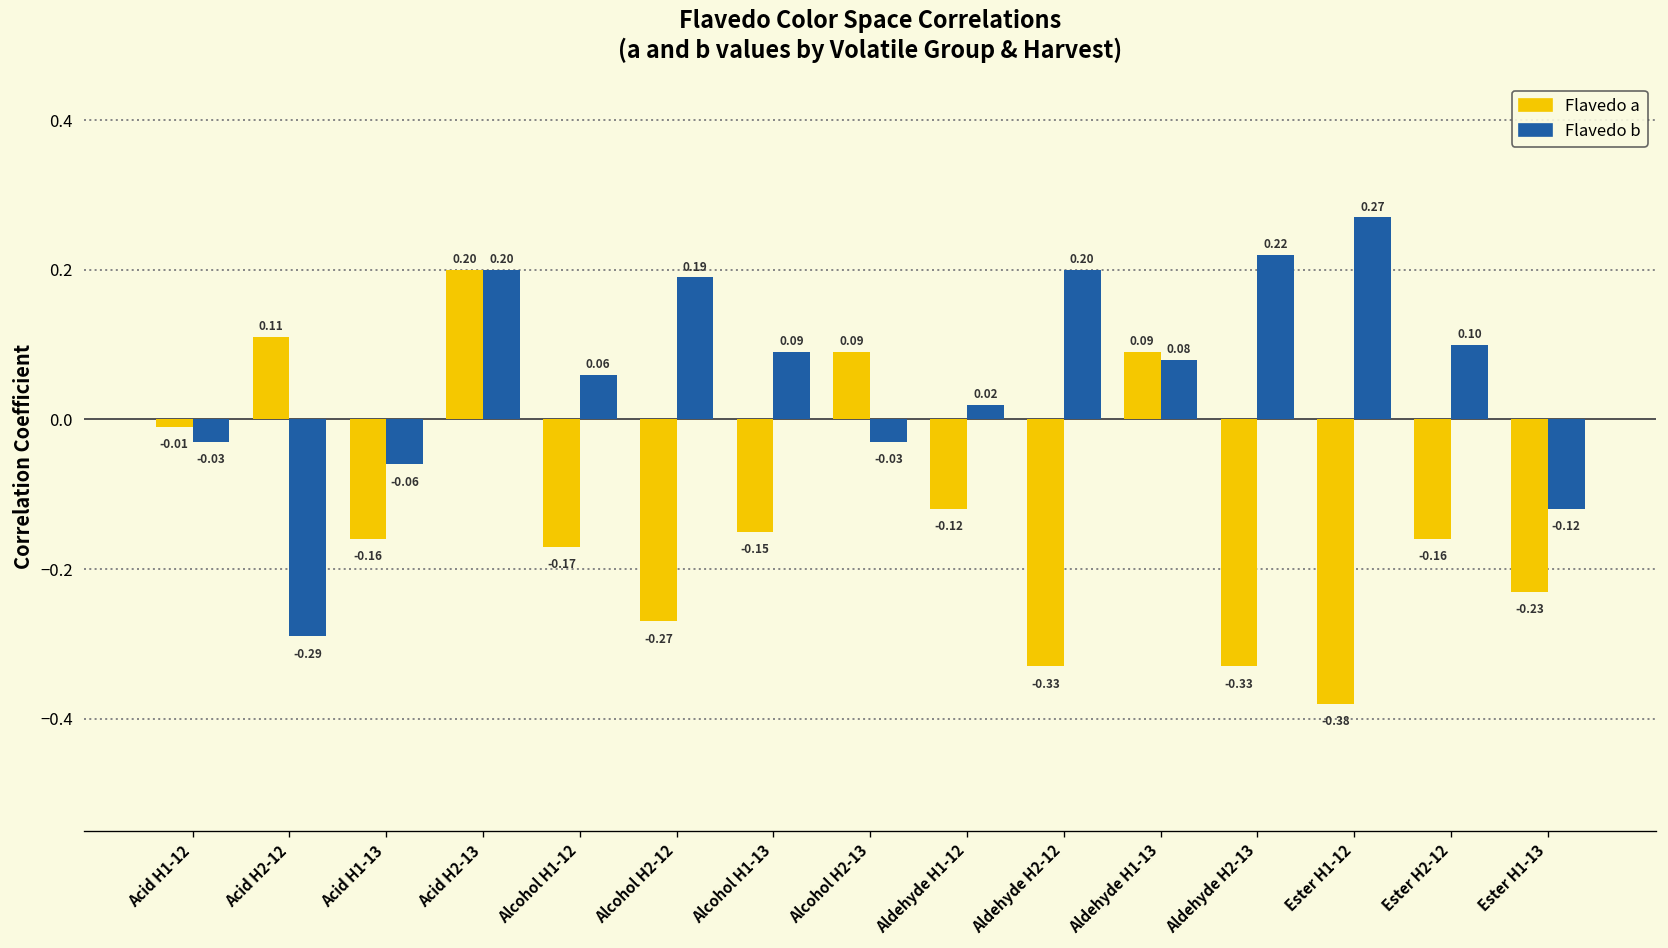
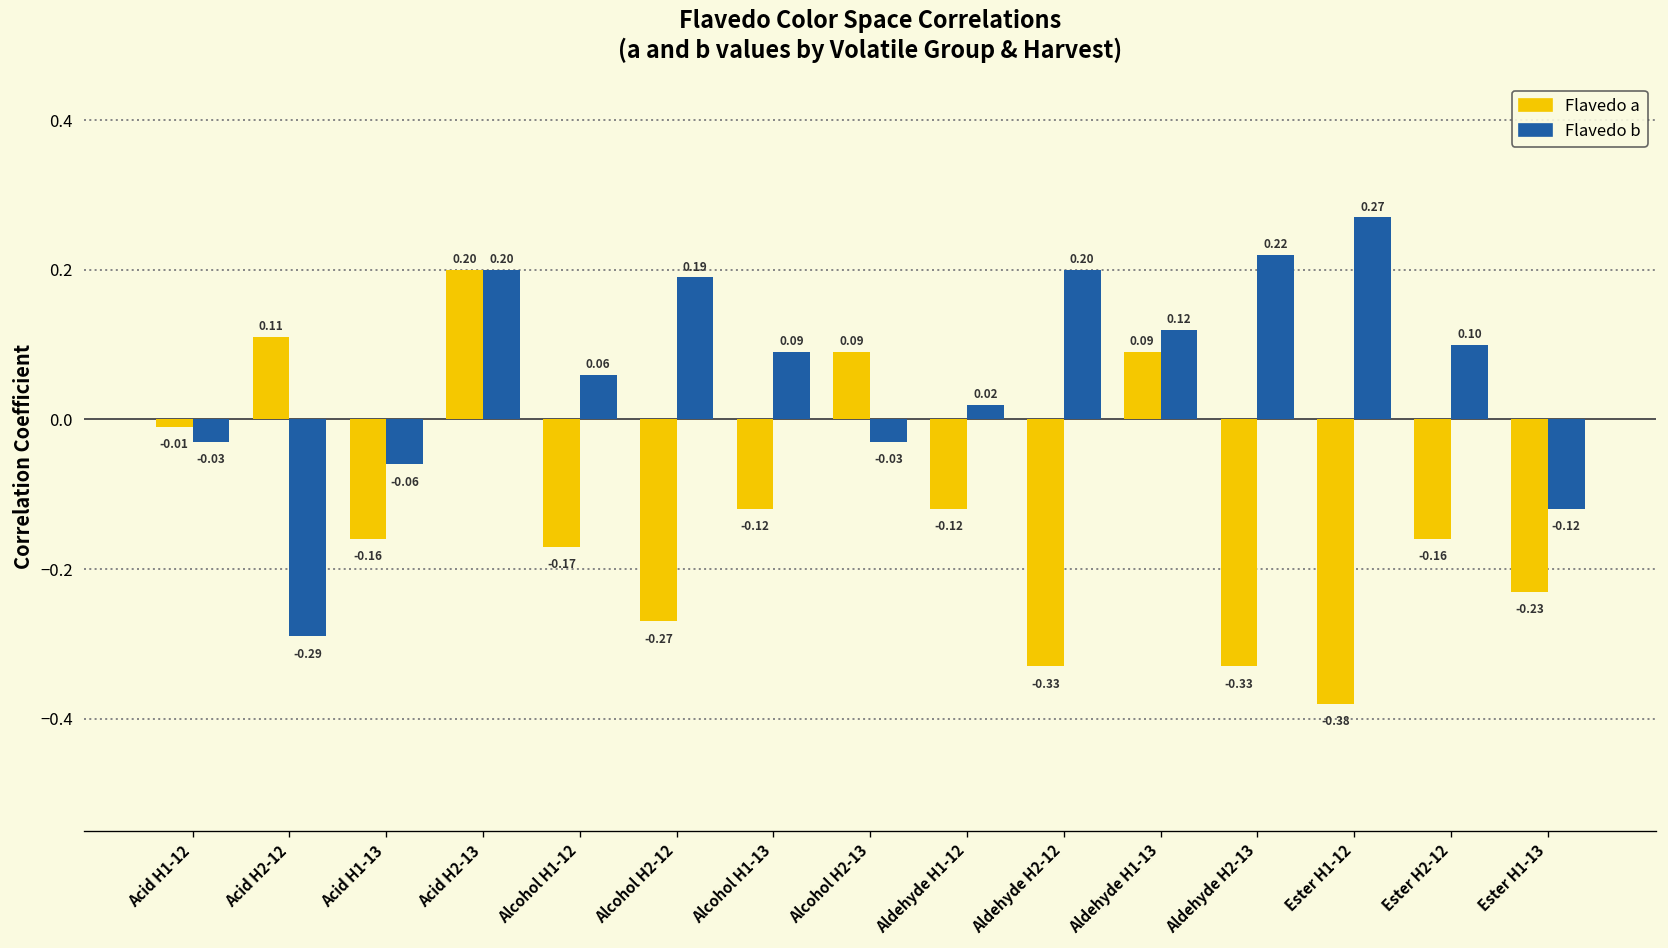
Flavedo a, Alcohol H1-13: -0.15 -> -0.12
Flavedo b, Aldehyde H1-13: 0.08 -> 0.12
